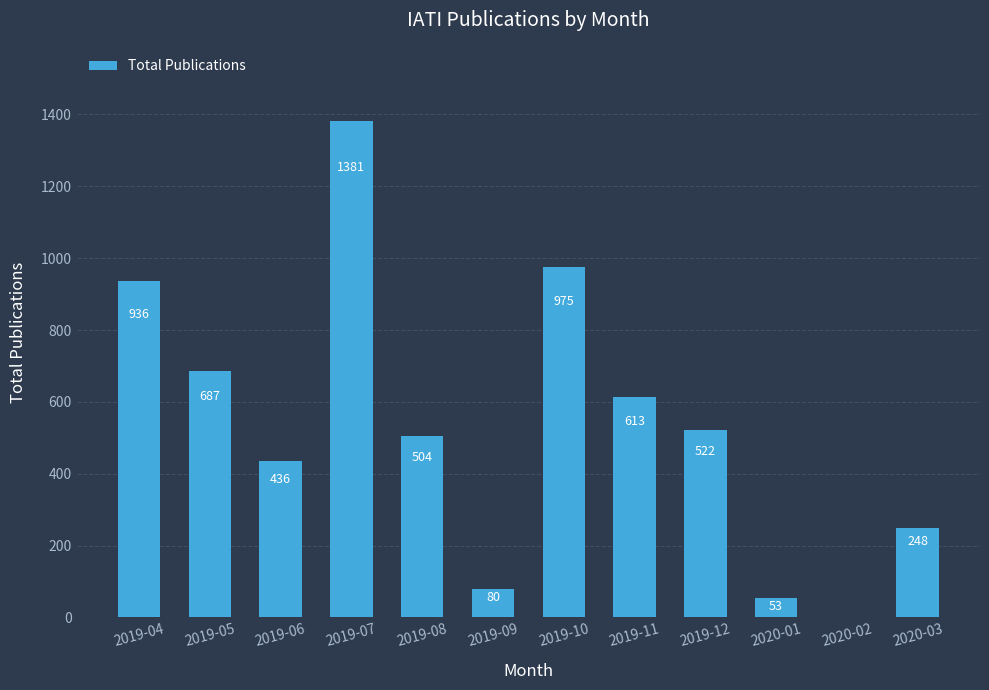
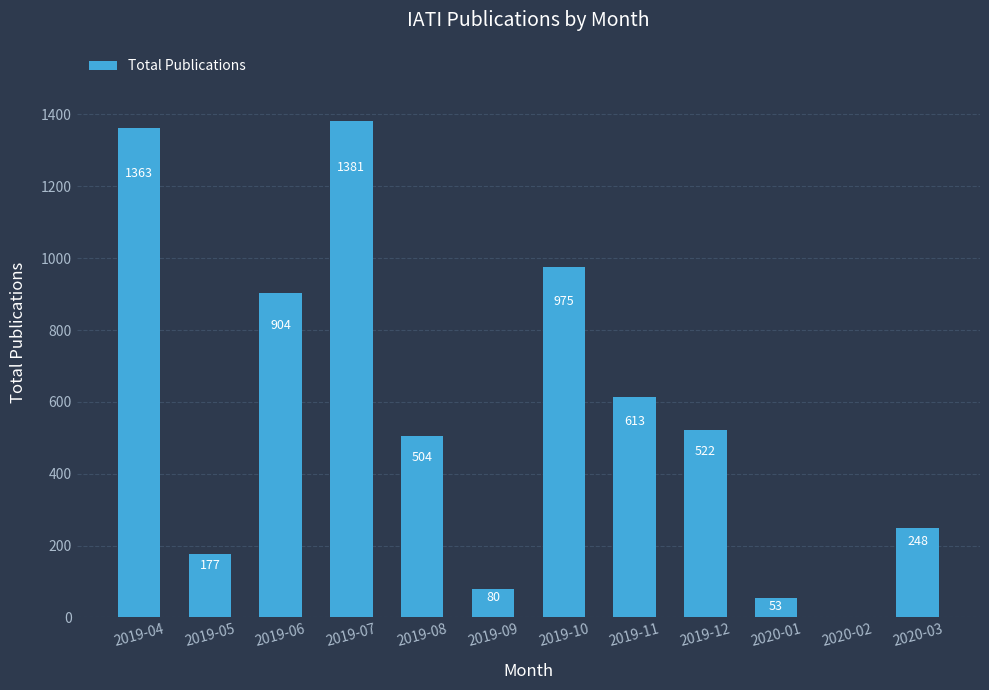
2019-04: 936 -> 1363
2019-05: 687 -> 177
2019-06: 436 -> 904
